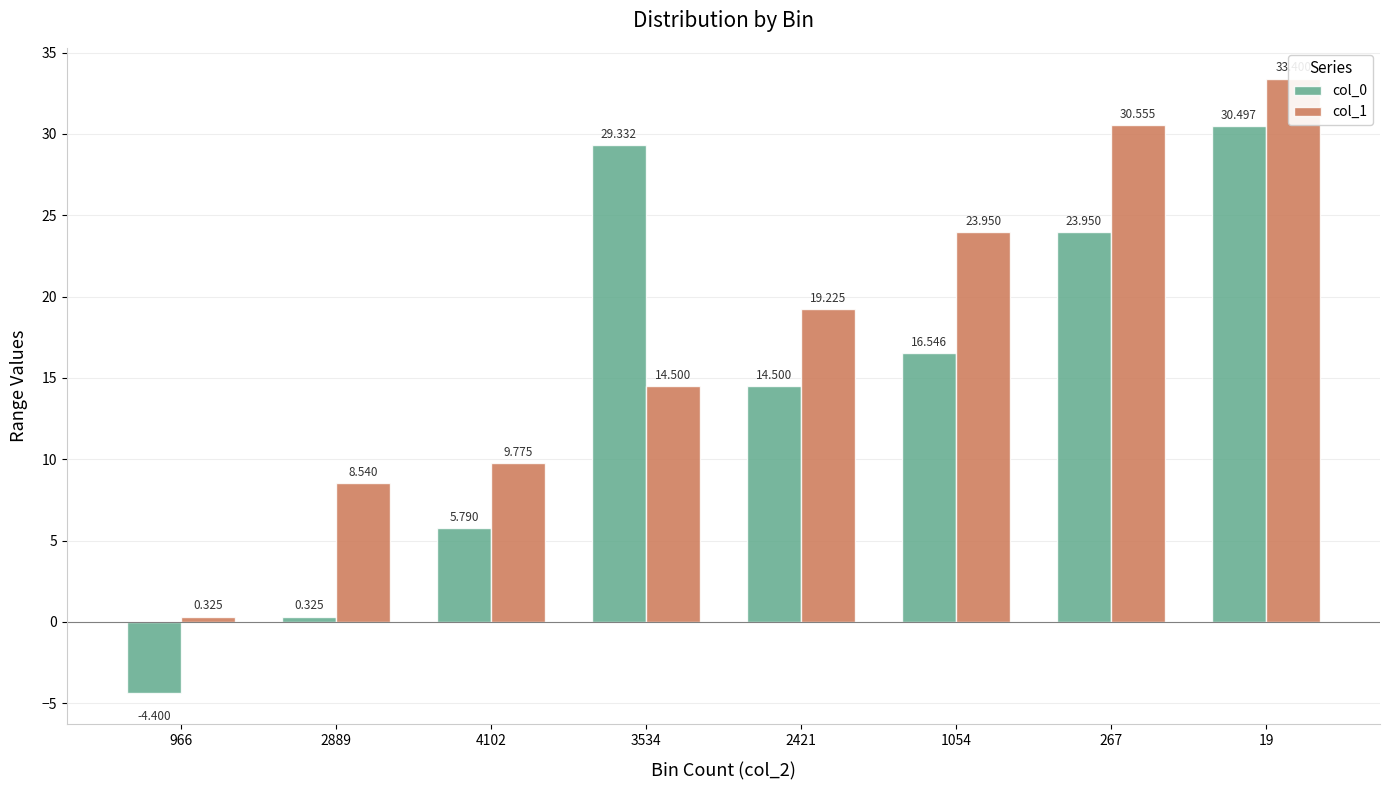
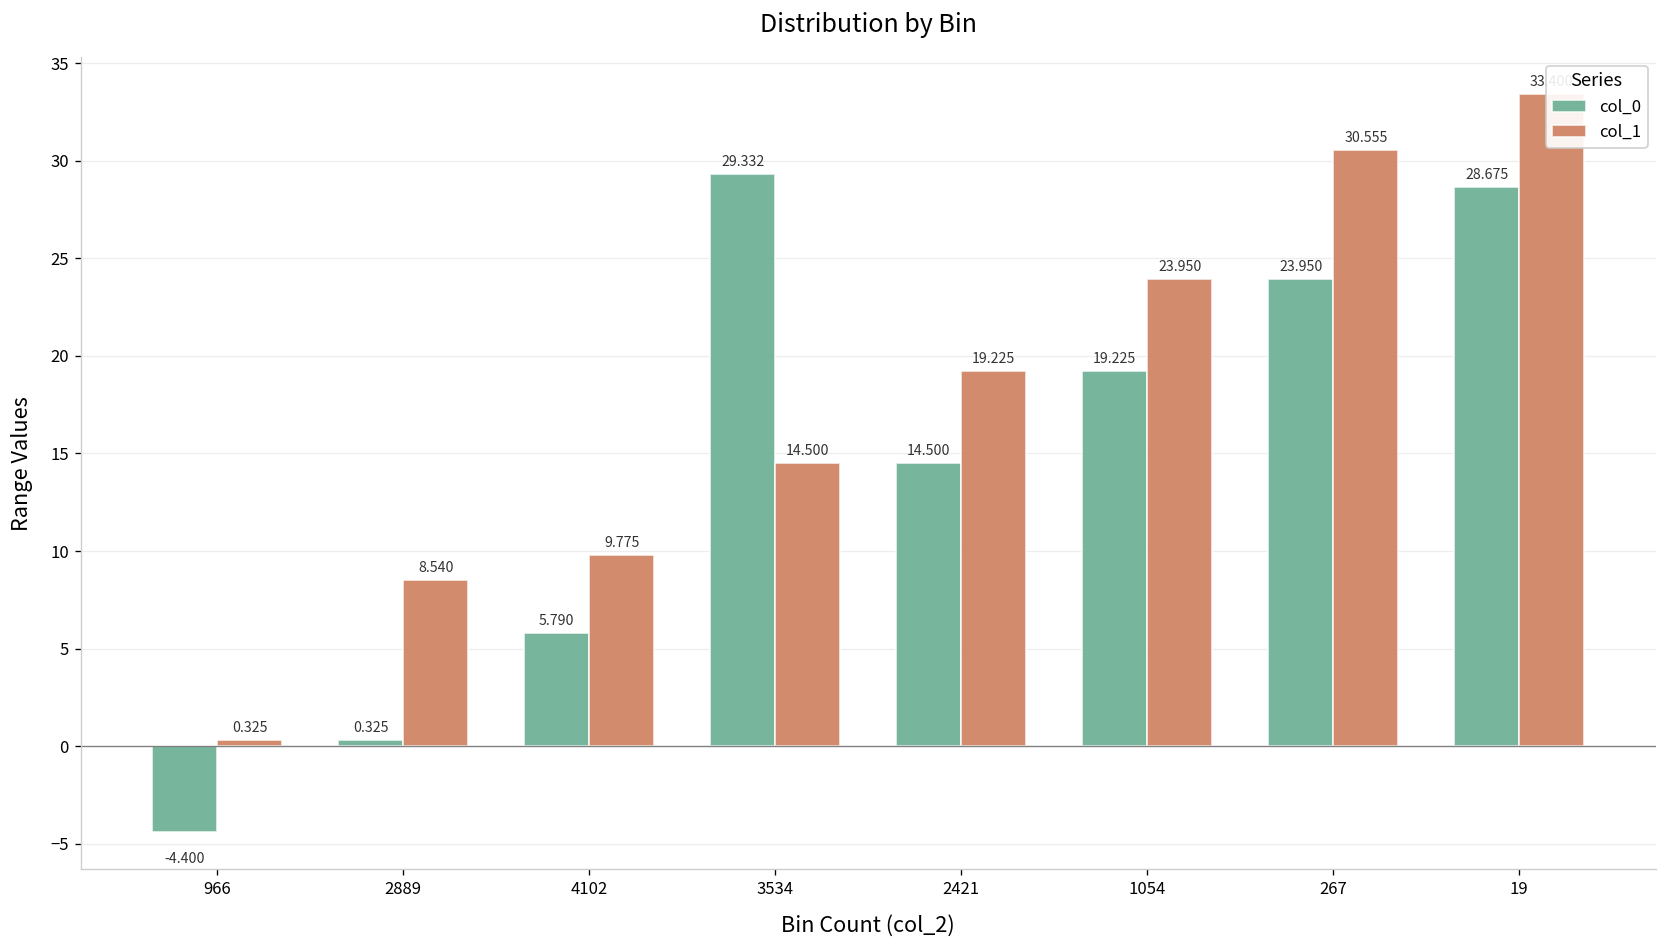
col_0, 1054: 16.546 -> 19.225
col_0, 19: 30.497 -> 28.675
